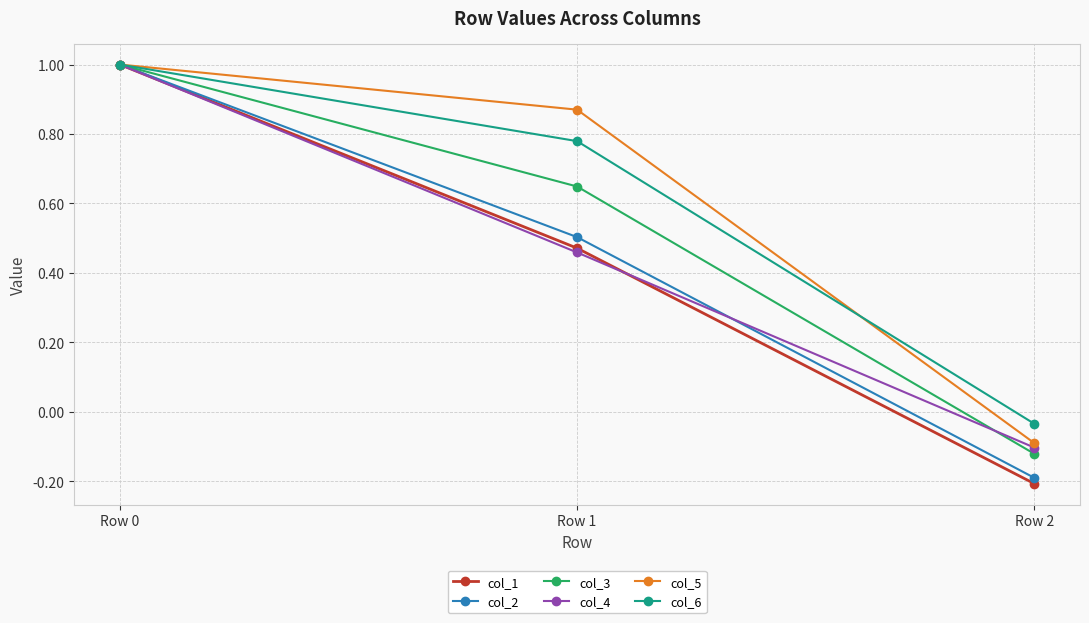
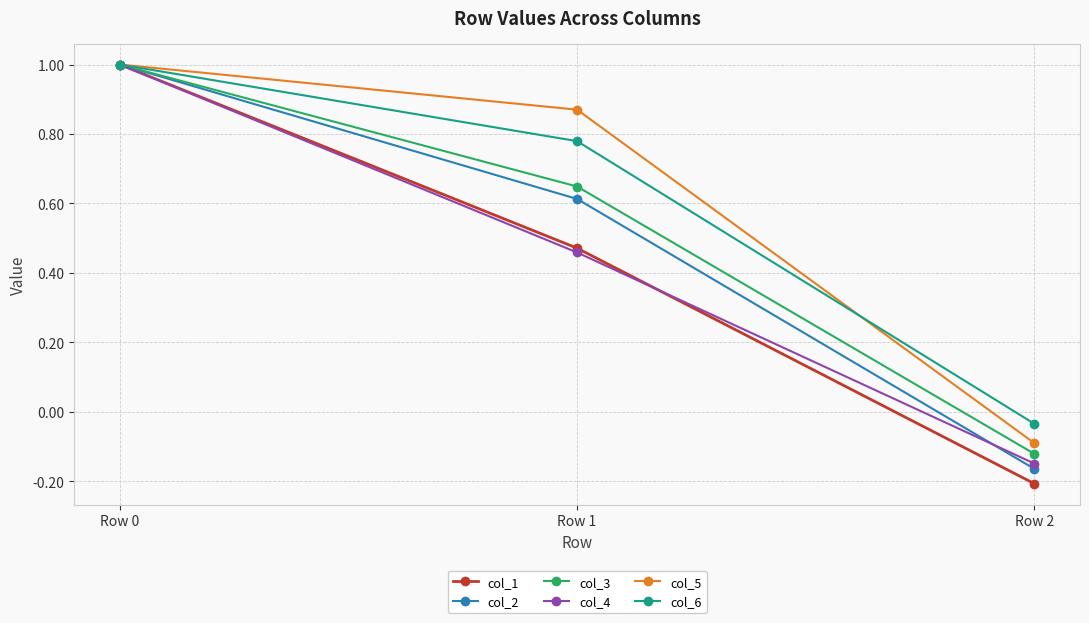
col_2, Row 1: 0.50 -> 0.61
col_2, Row 2: -0.19 -> -0.16
col_4, Row 2: -0.10 -> -0.15
